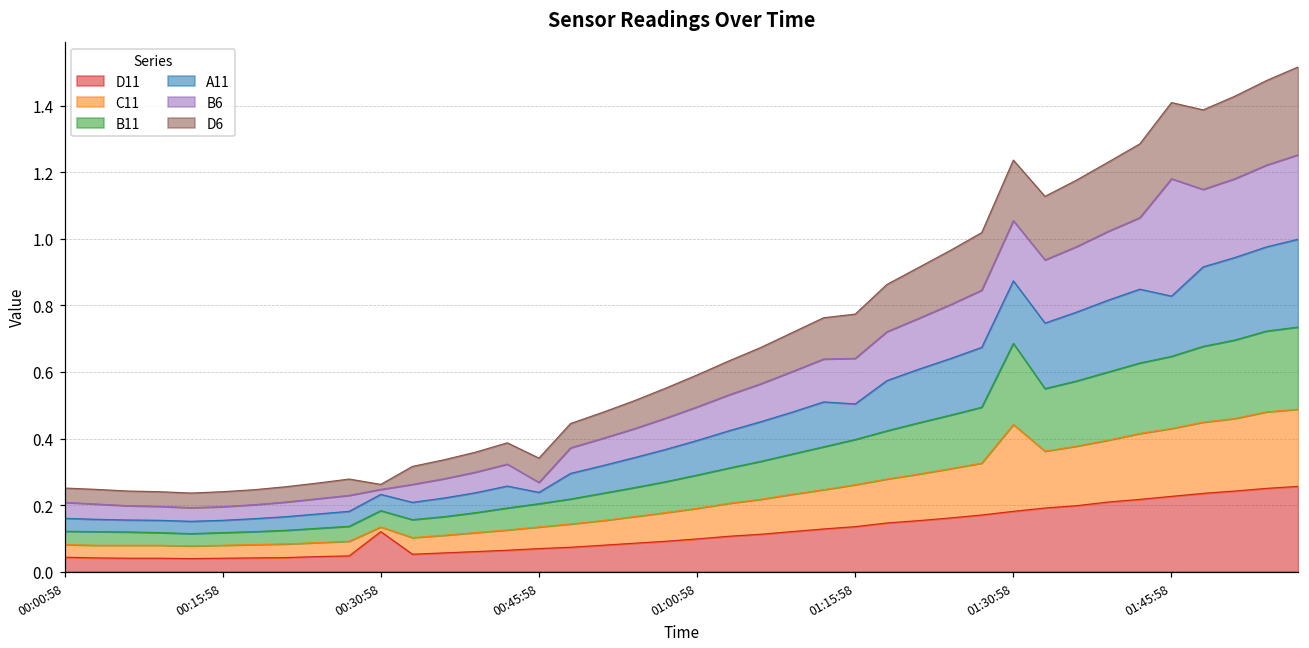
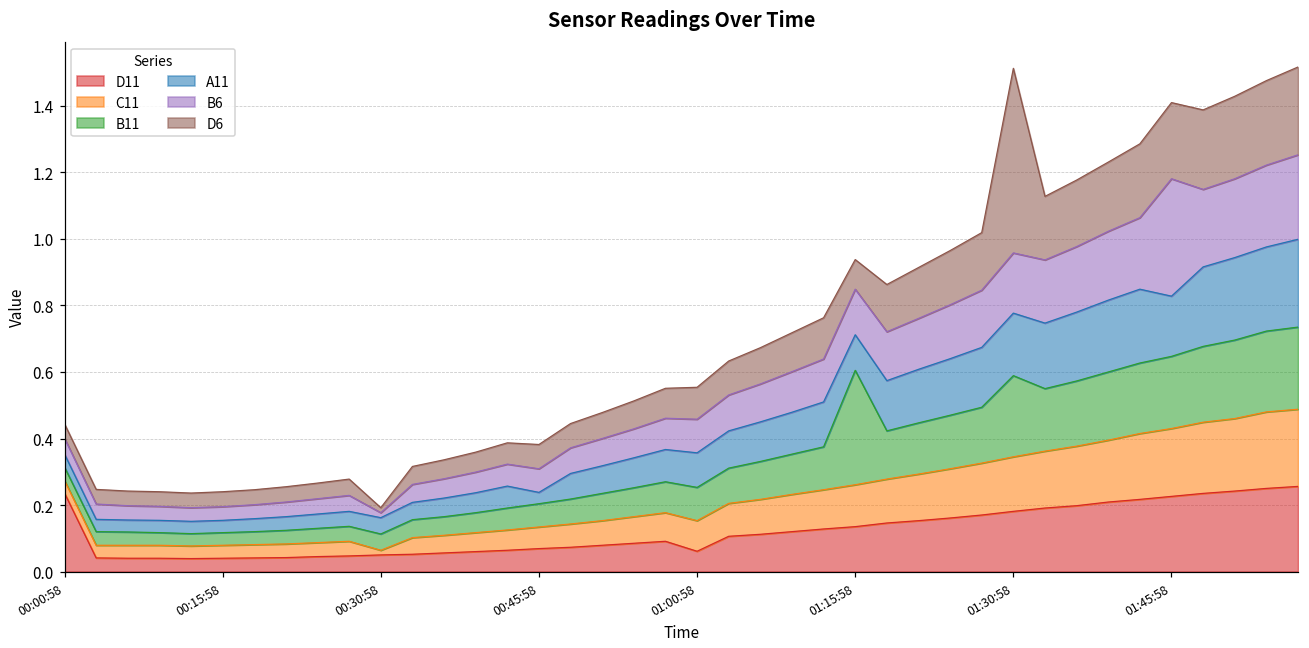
D11, 00:00:58: 0.04 -> 0.24
D11, 00:30:58: 0.12 -> 0.05
B6, 00:45:58: 0.03 -> 0.07
D11, 01:00:58: 0.10 -> 0.06
B11, 01:15:58: 0.14 -> 0.34
D6, 01:15:58: 0.13 -> 0.09
C11, 01:30:58: 0.26 -> 0.16
D6, 01:30:58: 0.18 -> 0.55
